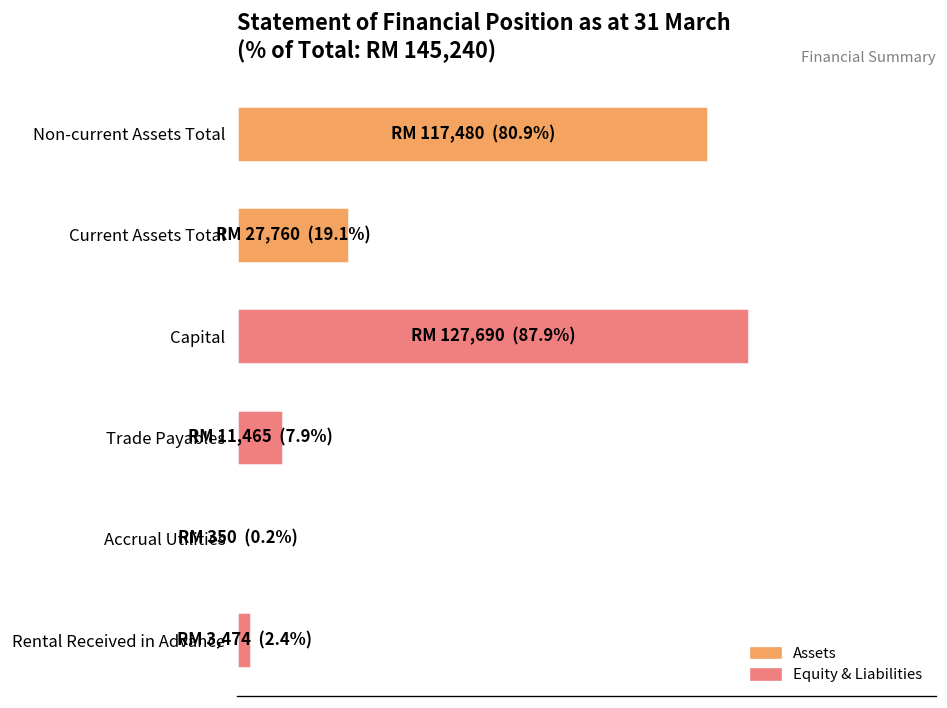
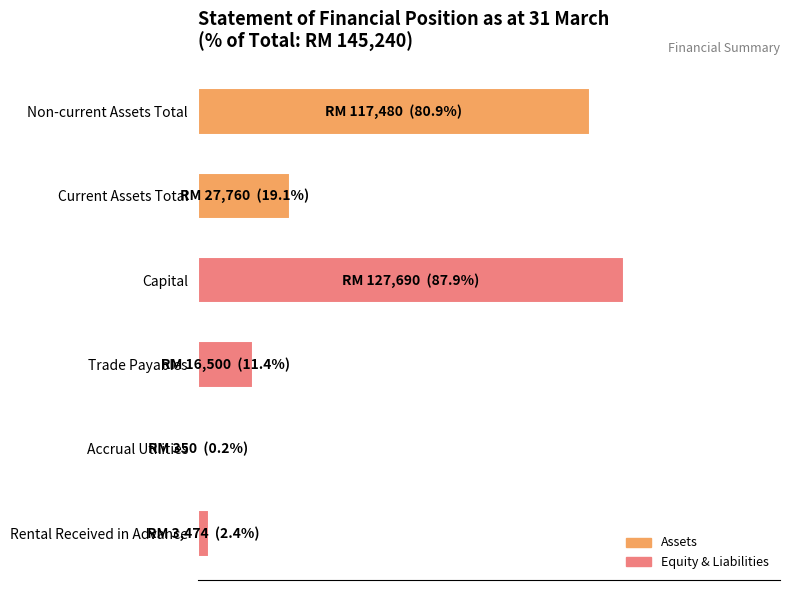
Trade Payables: 11,465 (7.9%) -> 16,500 (11.4%)
